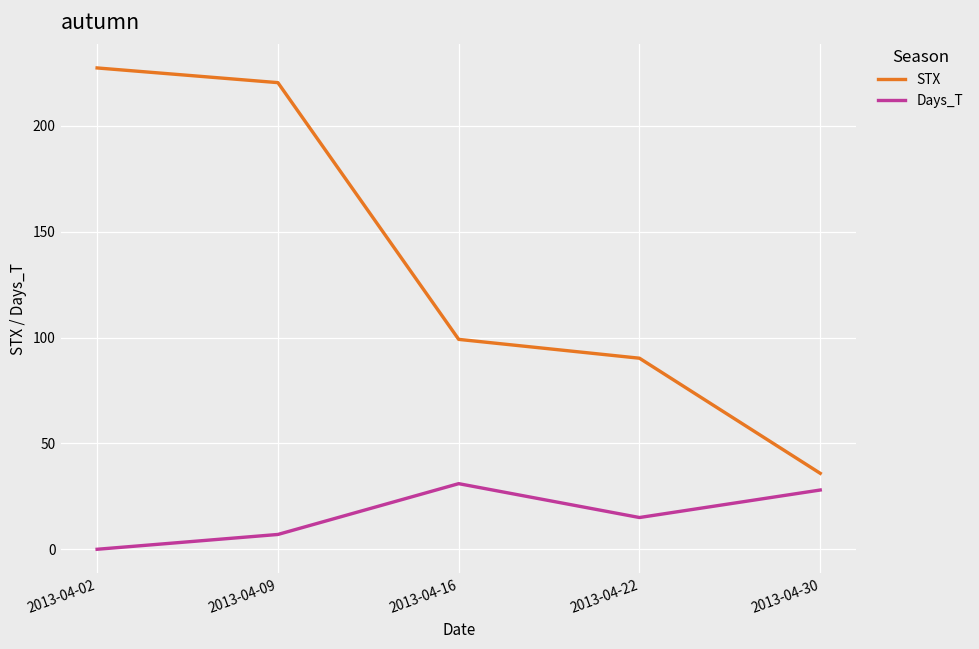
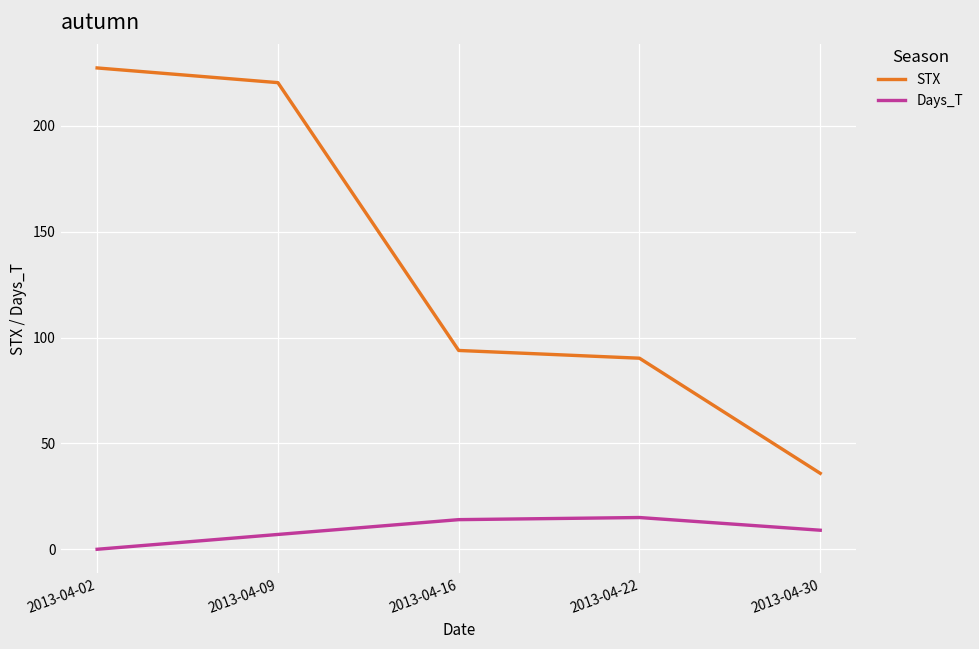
STX, 2013-04-16: 99 -> 94
Days_T, 2013-04-16: 31 -> 14
Days_T, 2013-04-30: 28 -> 9
